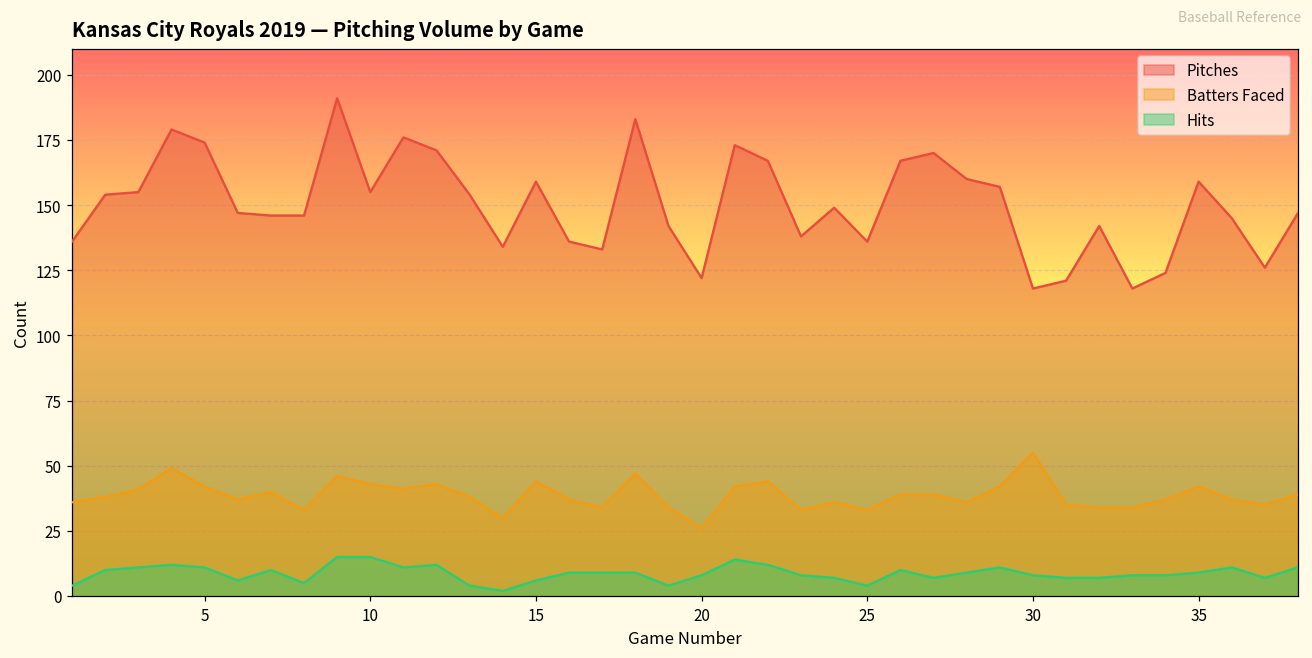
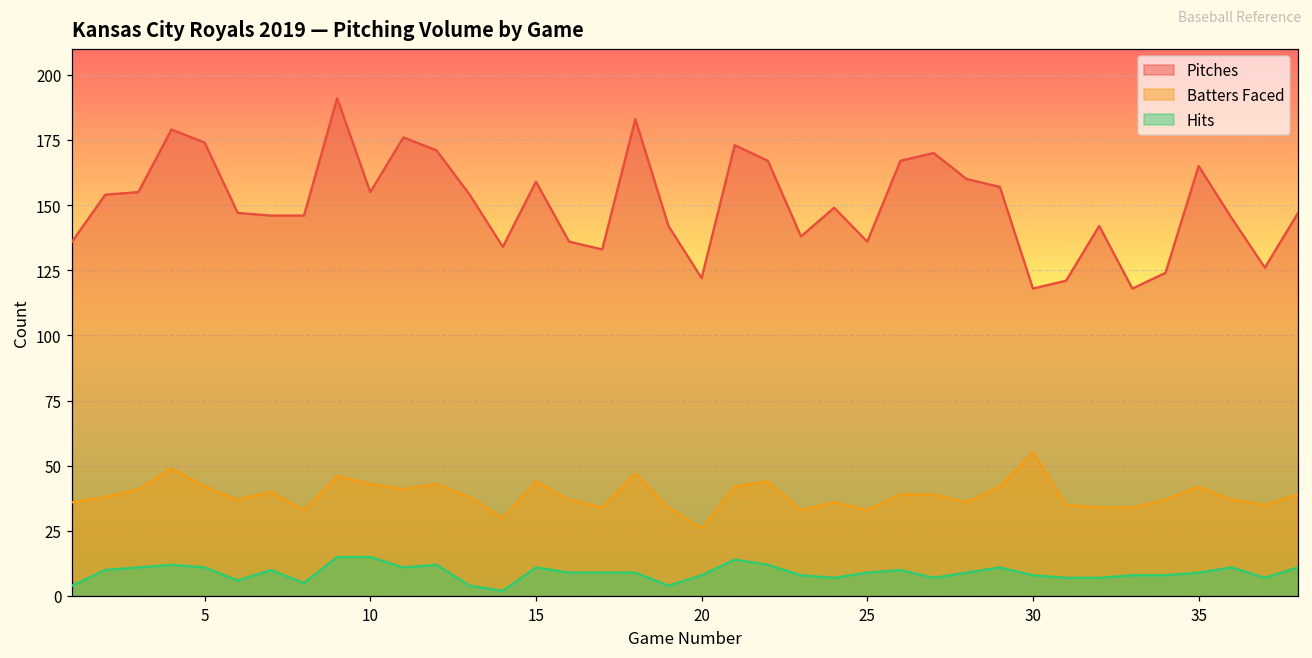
Hits, 15: 6 -> 11
Hits, 25: 4 -> 9
Pitches, 35: 159 -> 165
